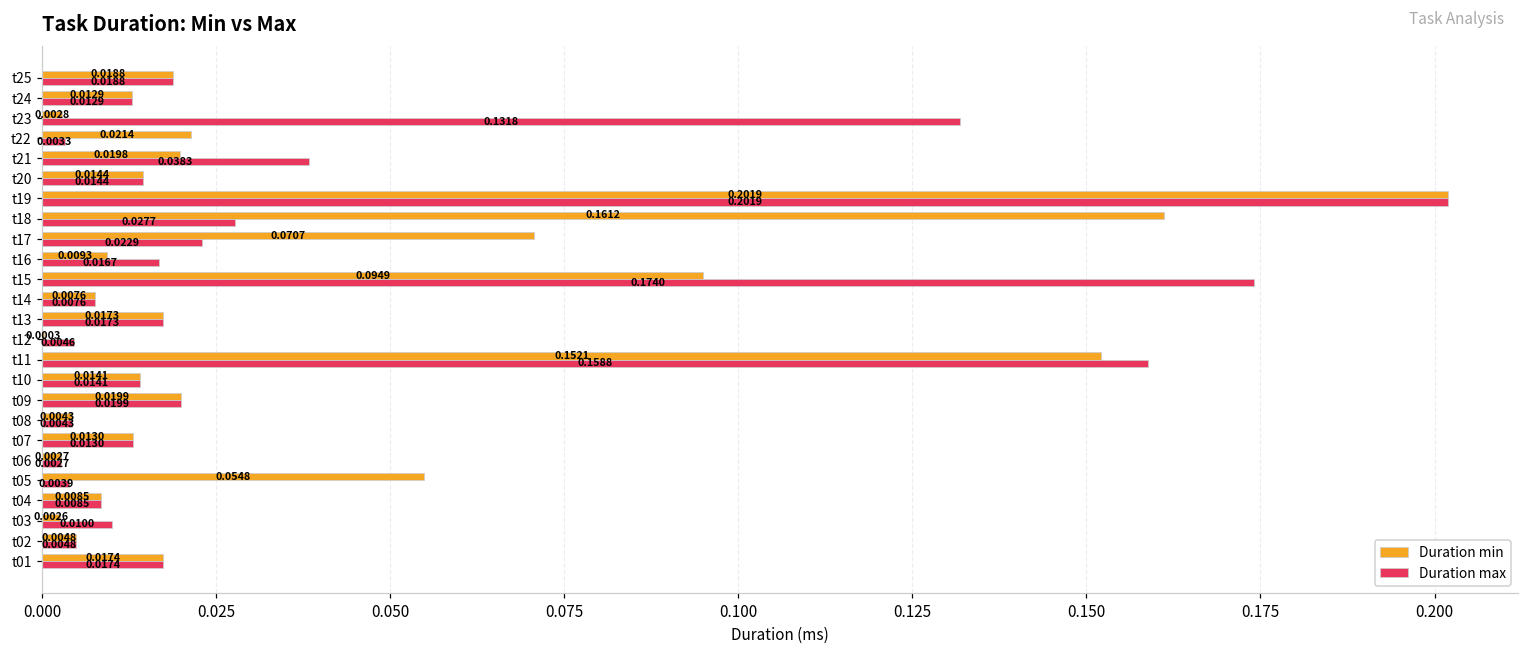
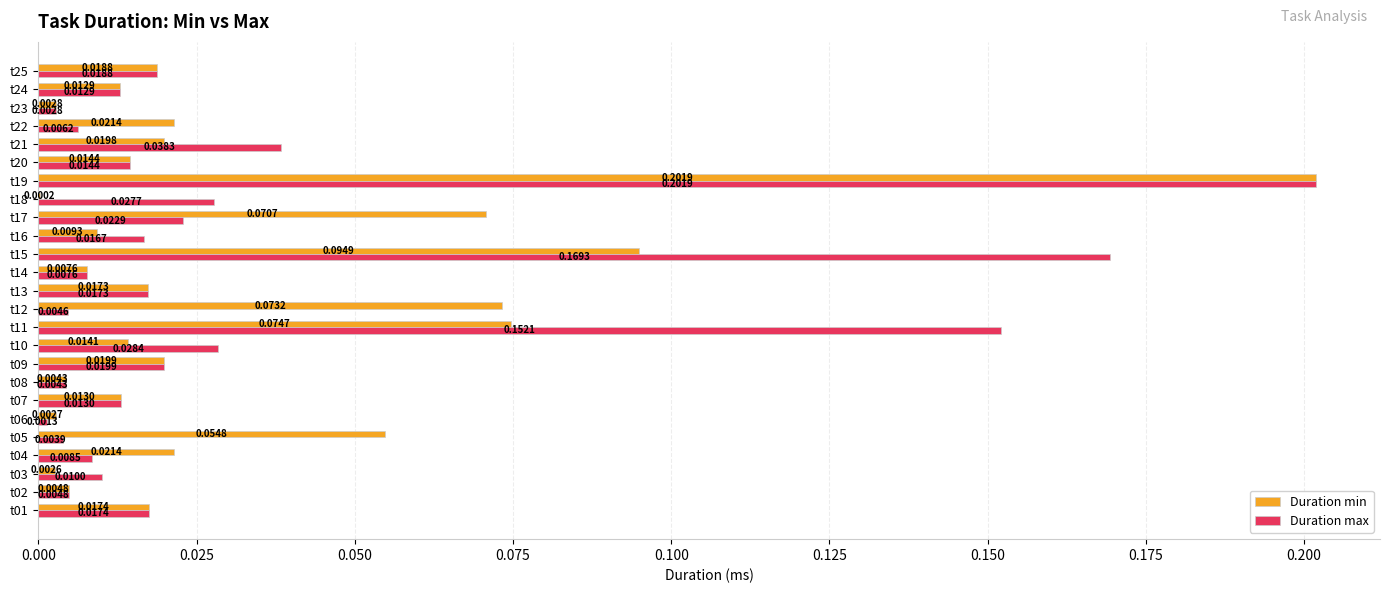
Duration max, t23: 0.1318 -> 0.0028
Duration max, t22: 0.0033 -> 0.0062
Duration min, t18: 0.1612 -> 0.0002
Duration max, t15: 0.1740 -> 0.1693
Duration min, t12: 0.0003 -> 0.0732
Duration min, t11: 0.1521 -> 0.0747
Duration max, t11: 0.1588 -> 0.1521
Duration max, t10: 0.0141 -> 0.0284
Duration max, t06: 0.0027 -> 0.0013
Duration min, t04: 0.0085 -> 0.0214
